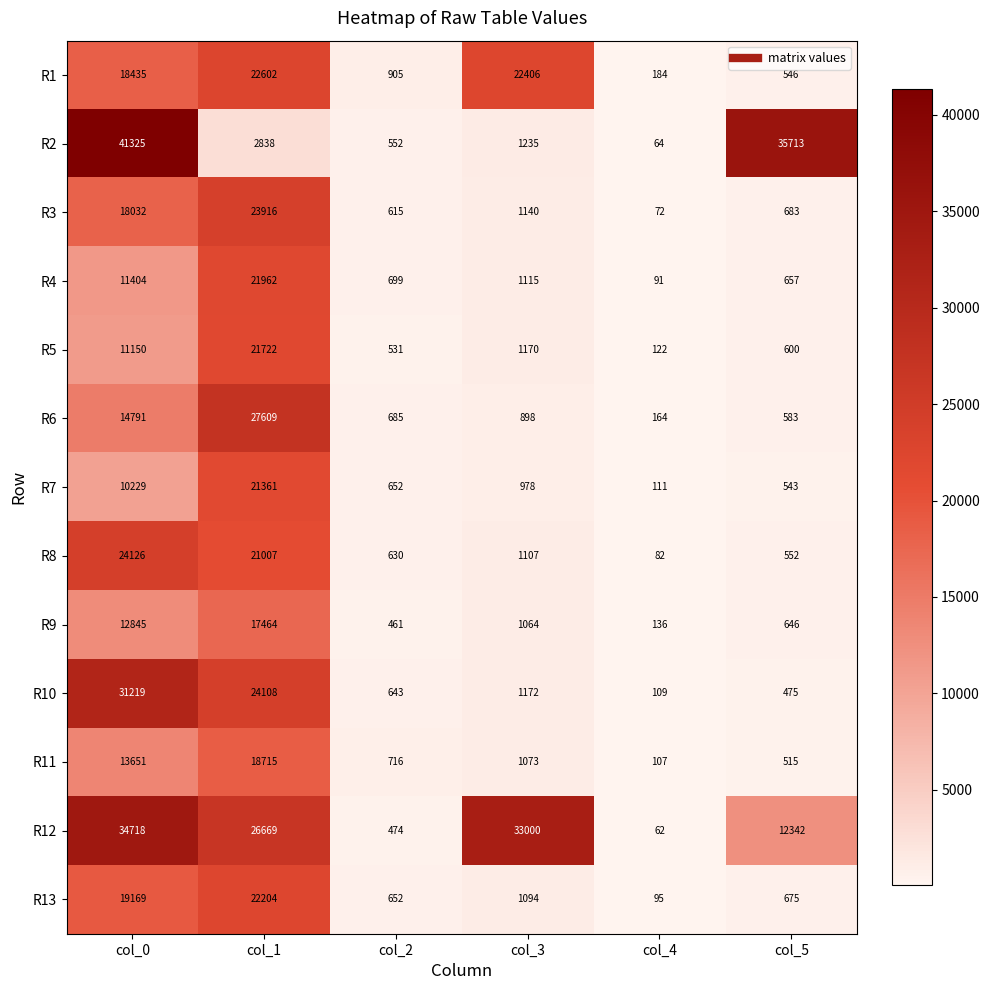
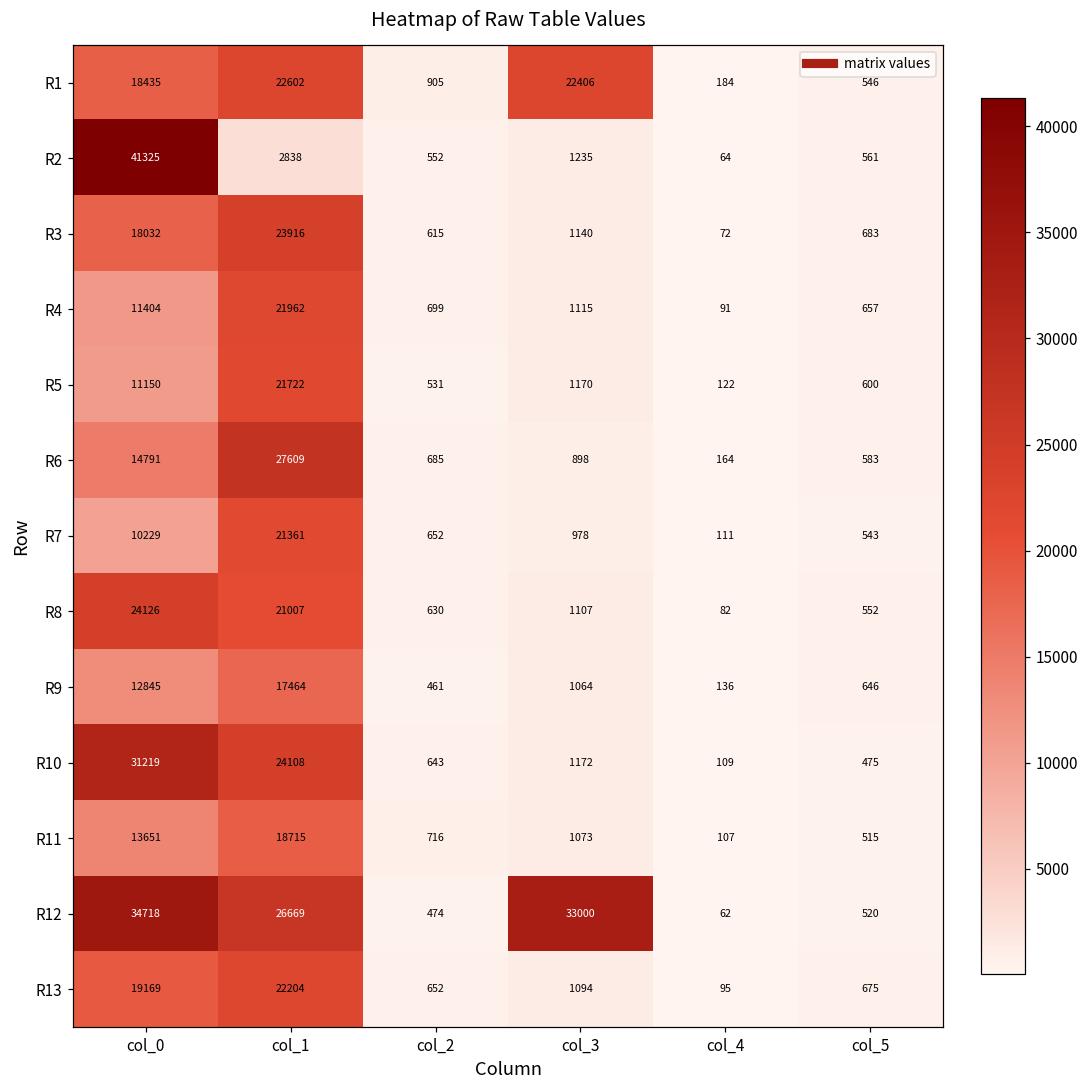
R2, col_5: 35713 -> 561
R12, col_5: 12342 -> 520
